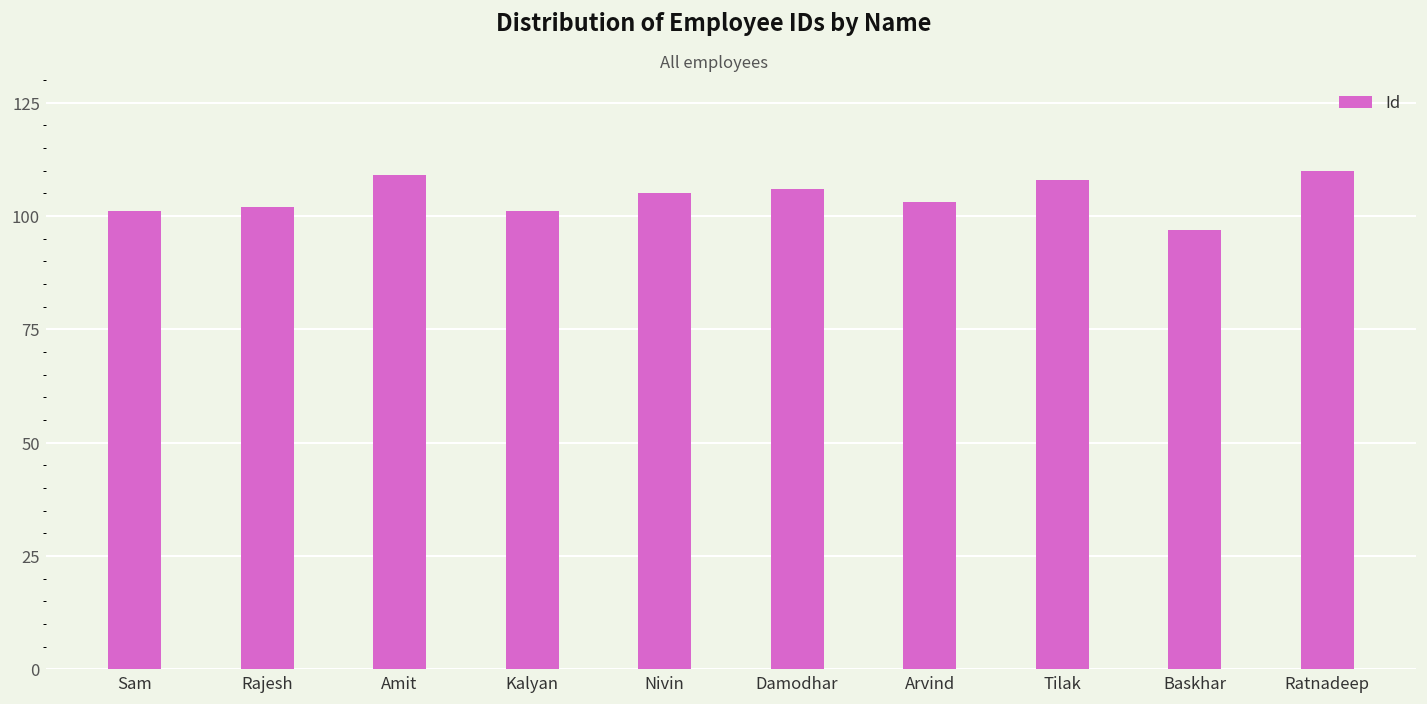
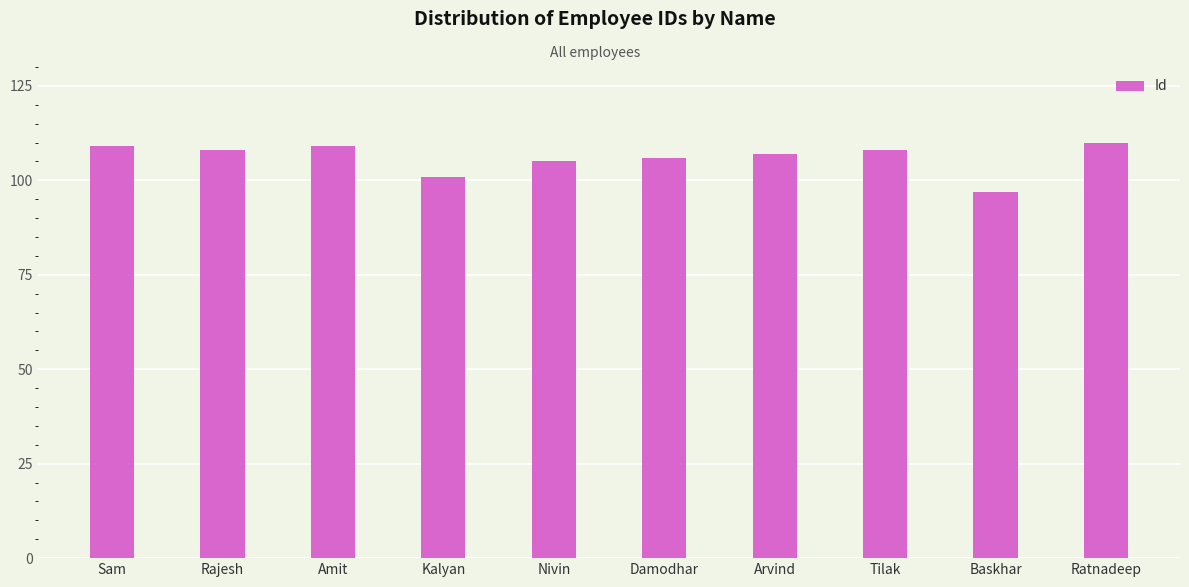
Sam: 101 -> 109
Rajesh: 102 -> 108
Arvind: 103 -> 107
